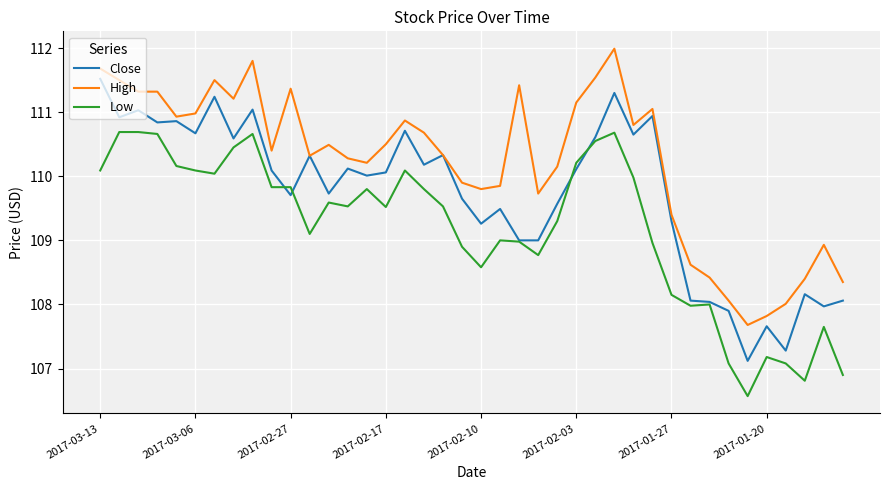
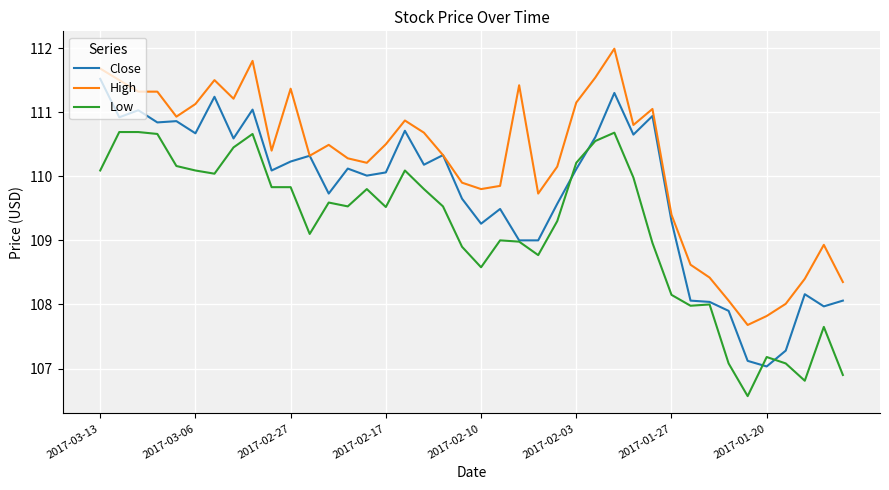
High, 2017-03-06: 111.0 -> 111.1
Close, 2017-02-27: 109.7 -> 110.2
Close, 2017-01-20: 107.7 -> 107.0
